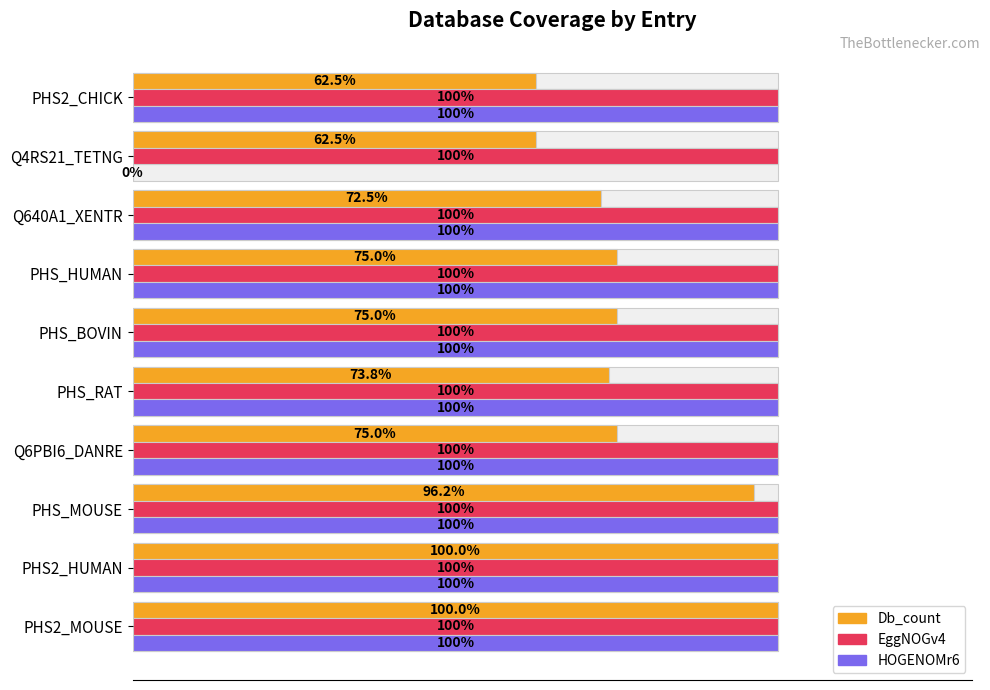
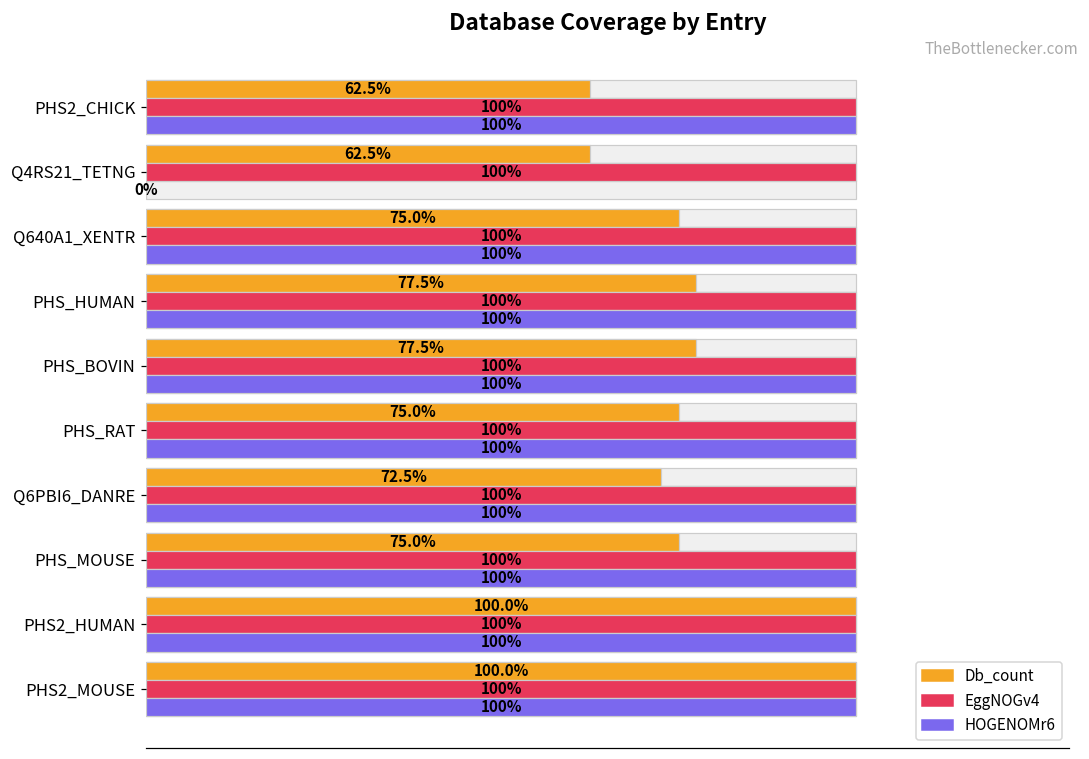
Db_count, Q640A1_XENTR: 72.5% -> 75.0%
Db_count, PHS_HUMAN: 75.0% -> 77.5%
Db_count, PHS_BOVIN: 75.0% -> 77.5%
Db_count, PHS_RAT: 73.8% -> 75.0%
Db_count, Q6PBI6_DANRE: 75.0% -> 72.5%
Db_count, PHS_MOUSE: 96.2% -> 75.0%
